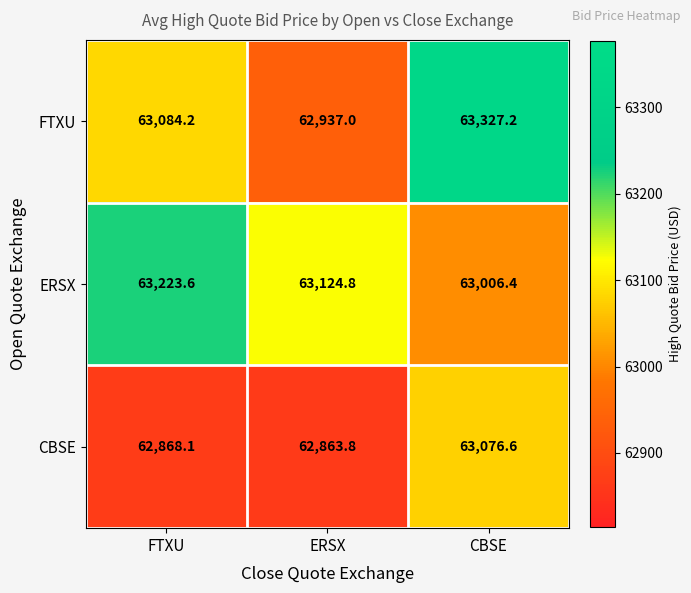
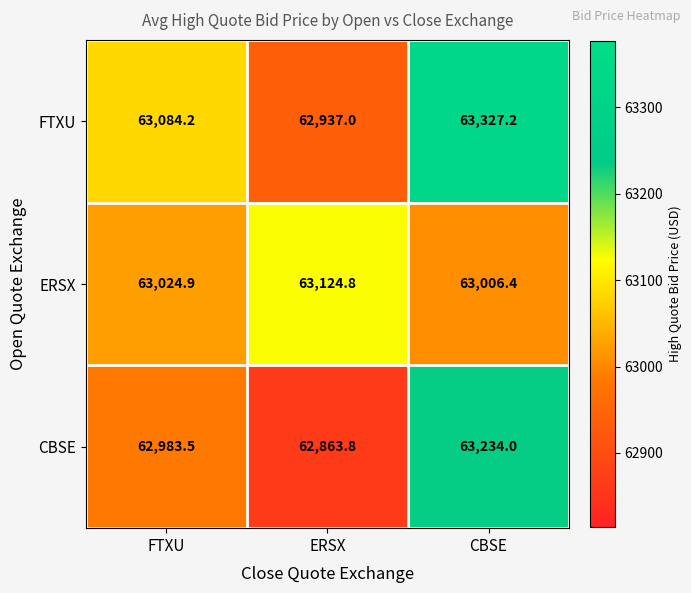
ERSX, FTXU: 63,223.6 -> 63,024.9
CBSE, FTXU: 62,868.1 -> 62,983.5
CBSE, CBSE: 63,076.6 -> 63,234.0
